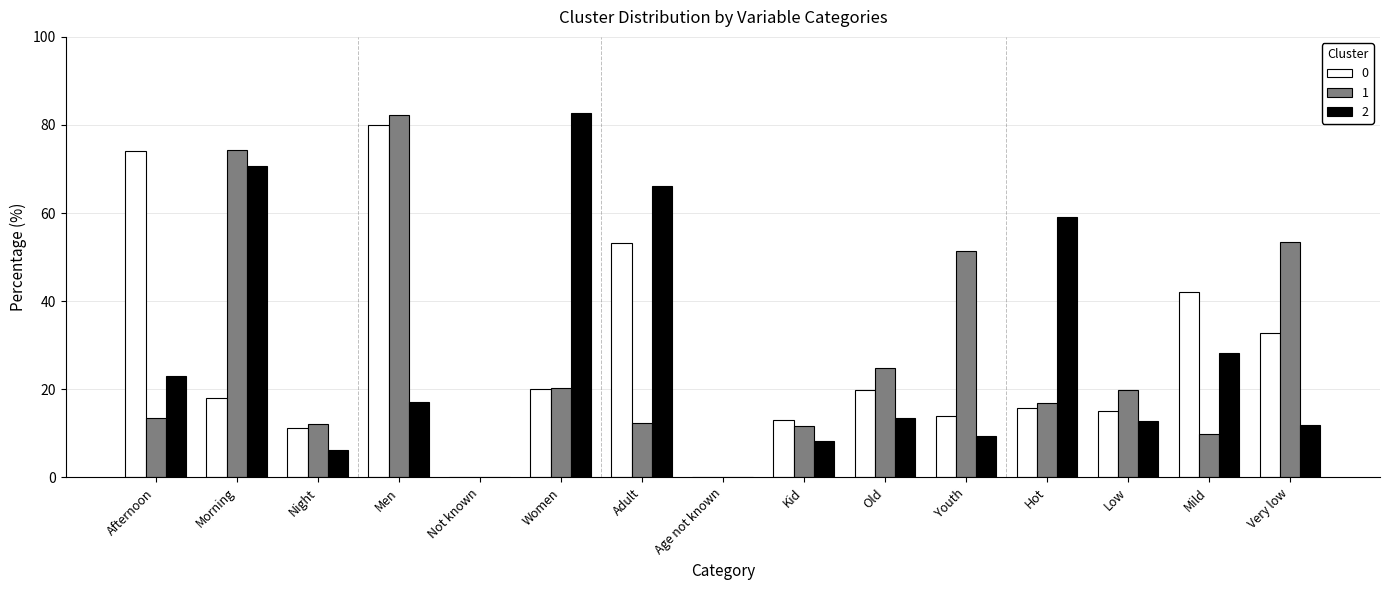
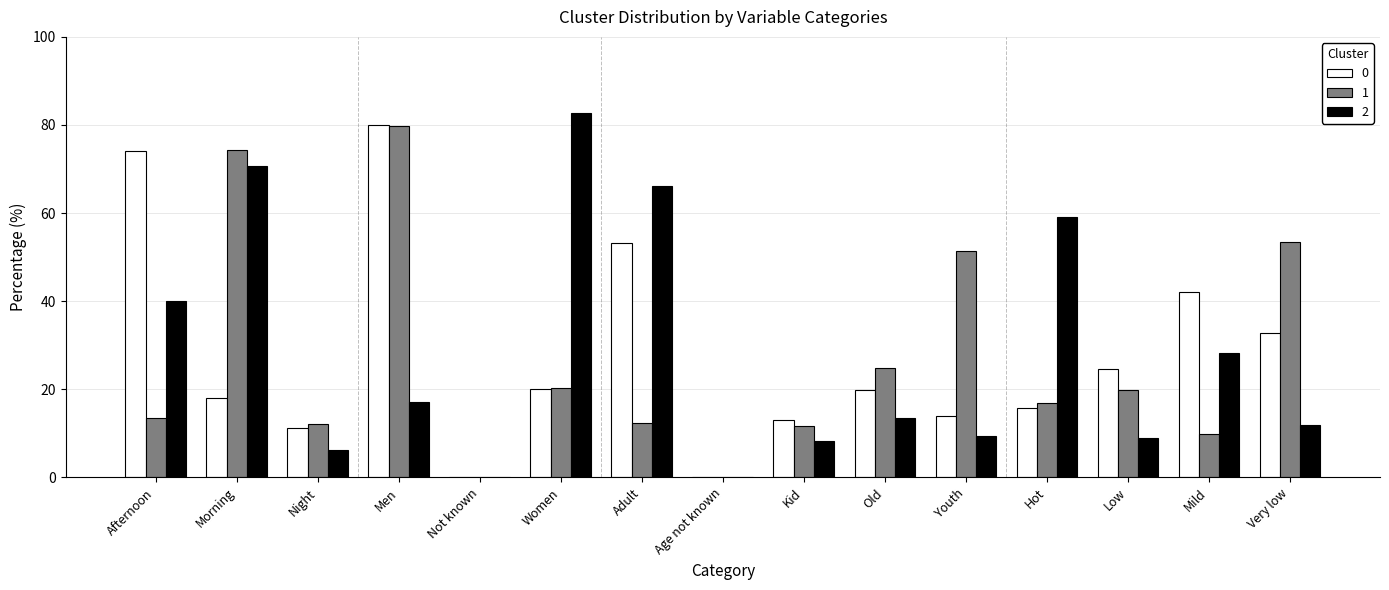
2, Afternoon: 23 -> 40
1, Men: 82 -> 80
0, Low: 15 -> 25
2, Low: 13 -> 9
